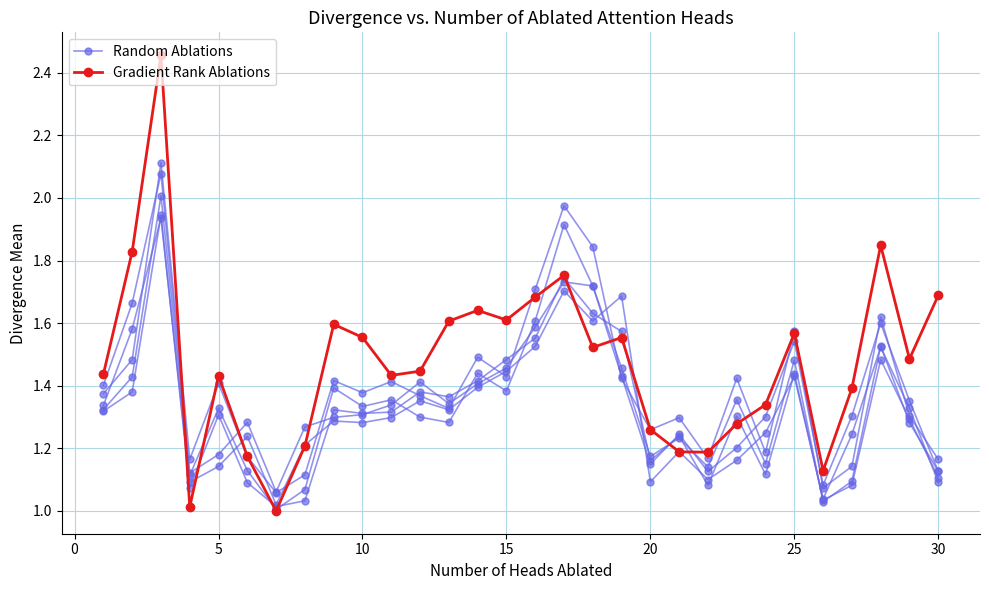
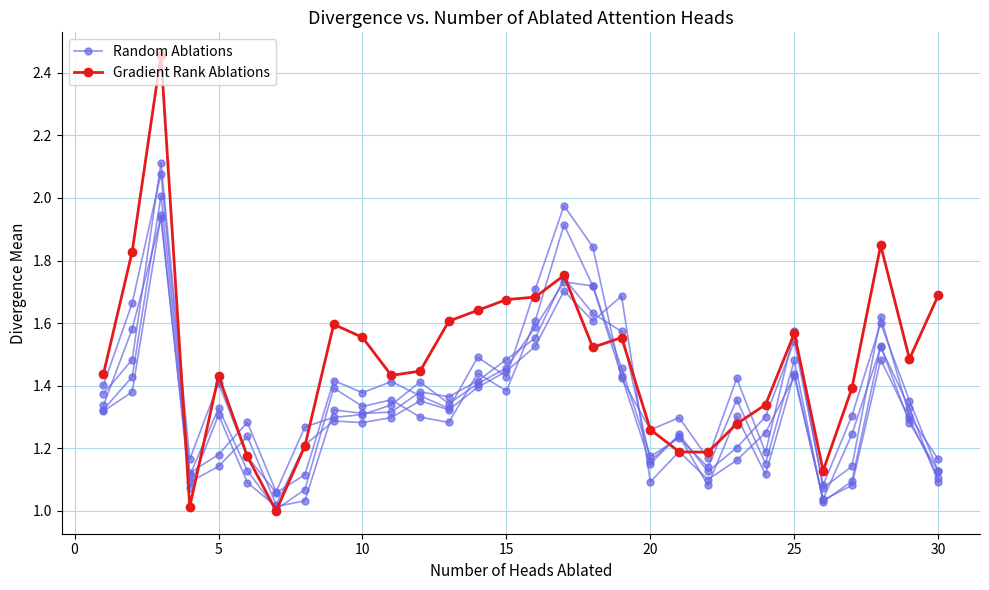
Gradient Rank Ablations, 15: 1.61 -> 1.68
